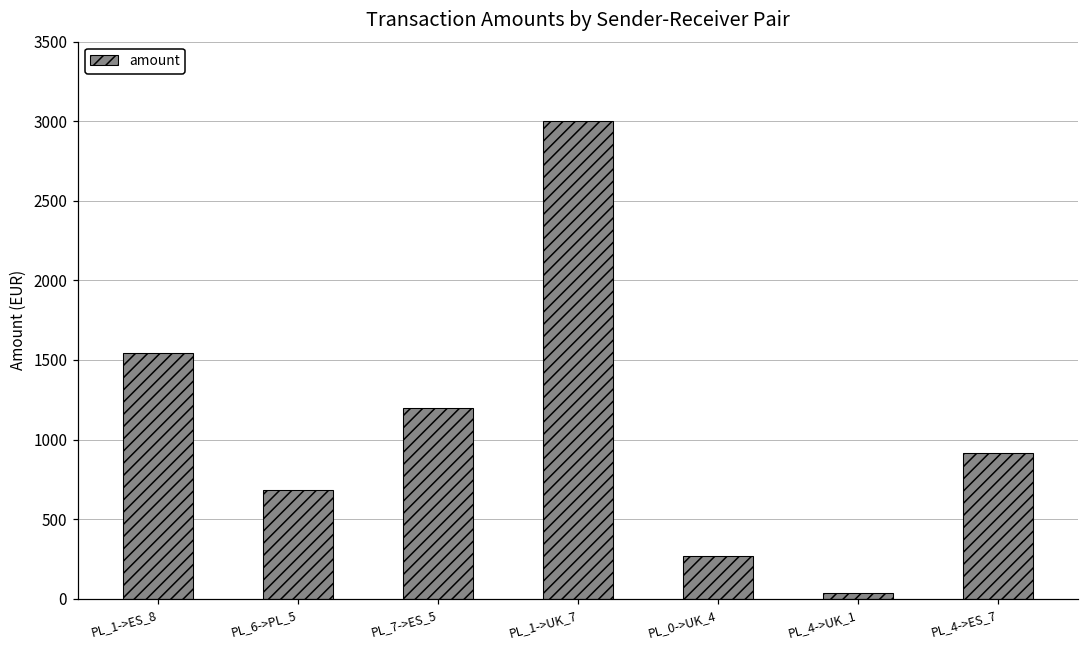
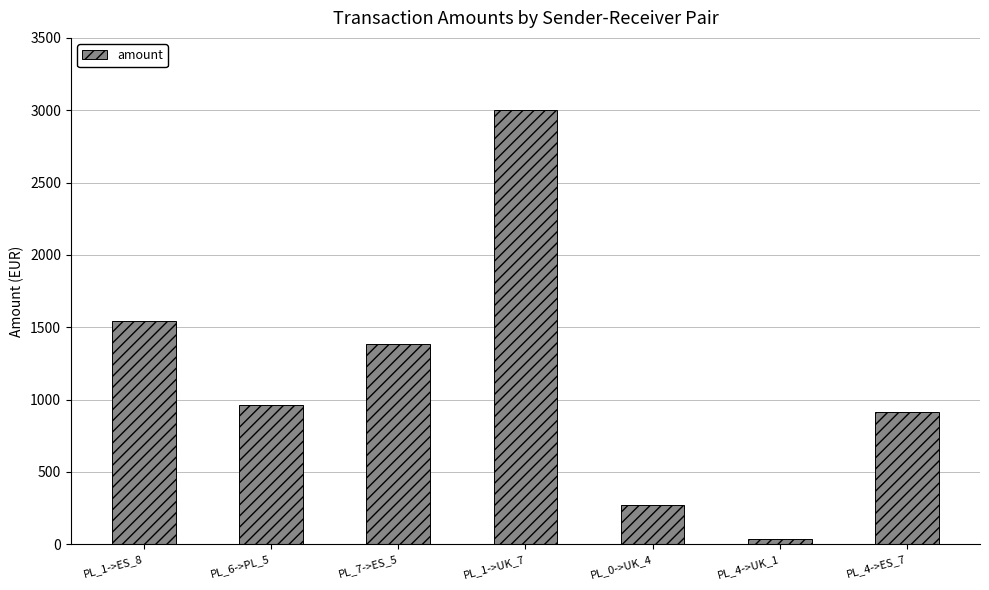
PL_6->PL_5: 680 -> 960
PL_7->ES_5: 1200 -> 1390
